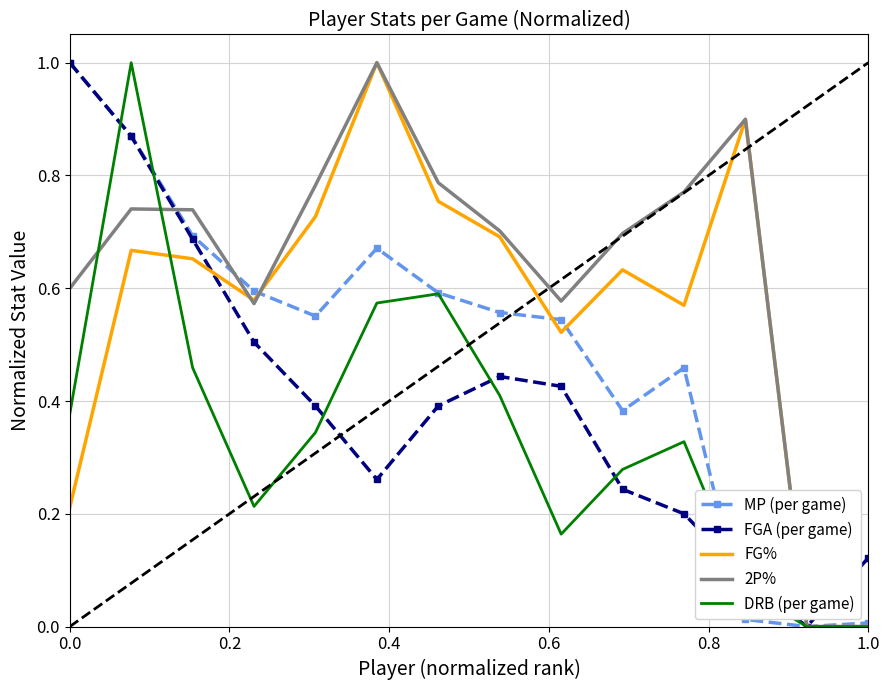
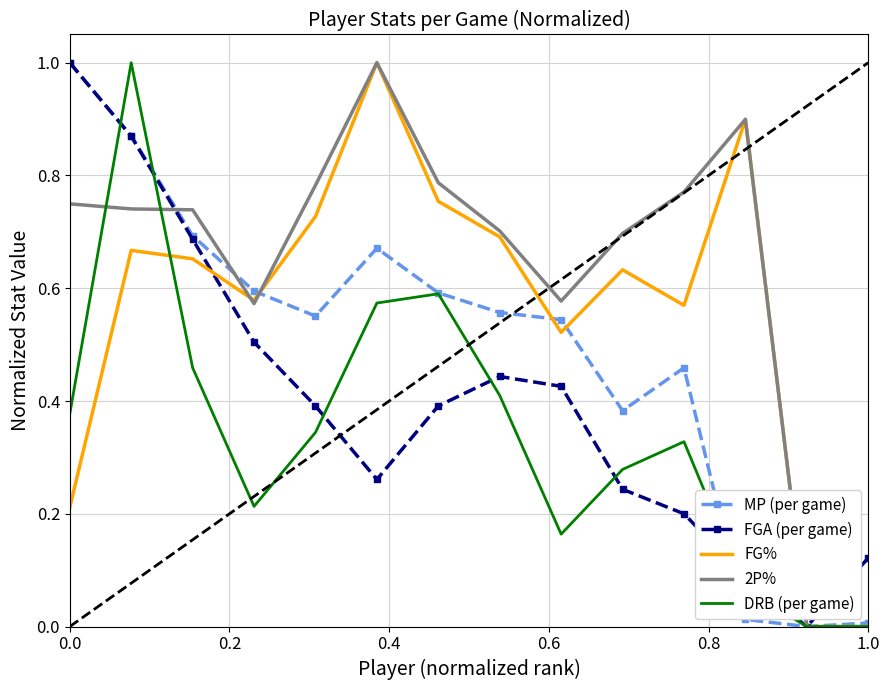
2P%, 0.0: 0.60 -> 0.75
